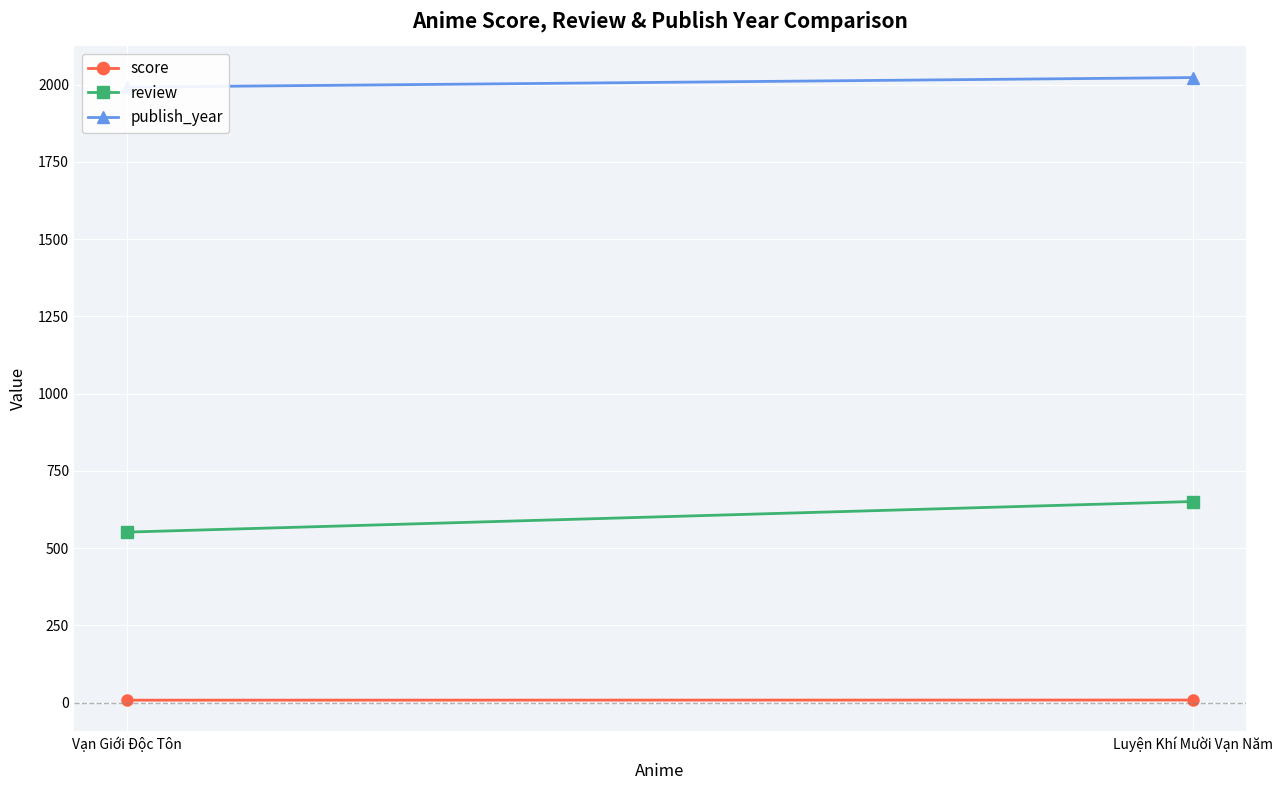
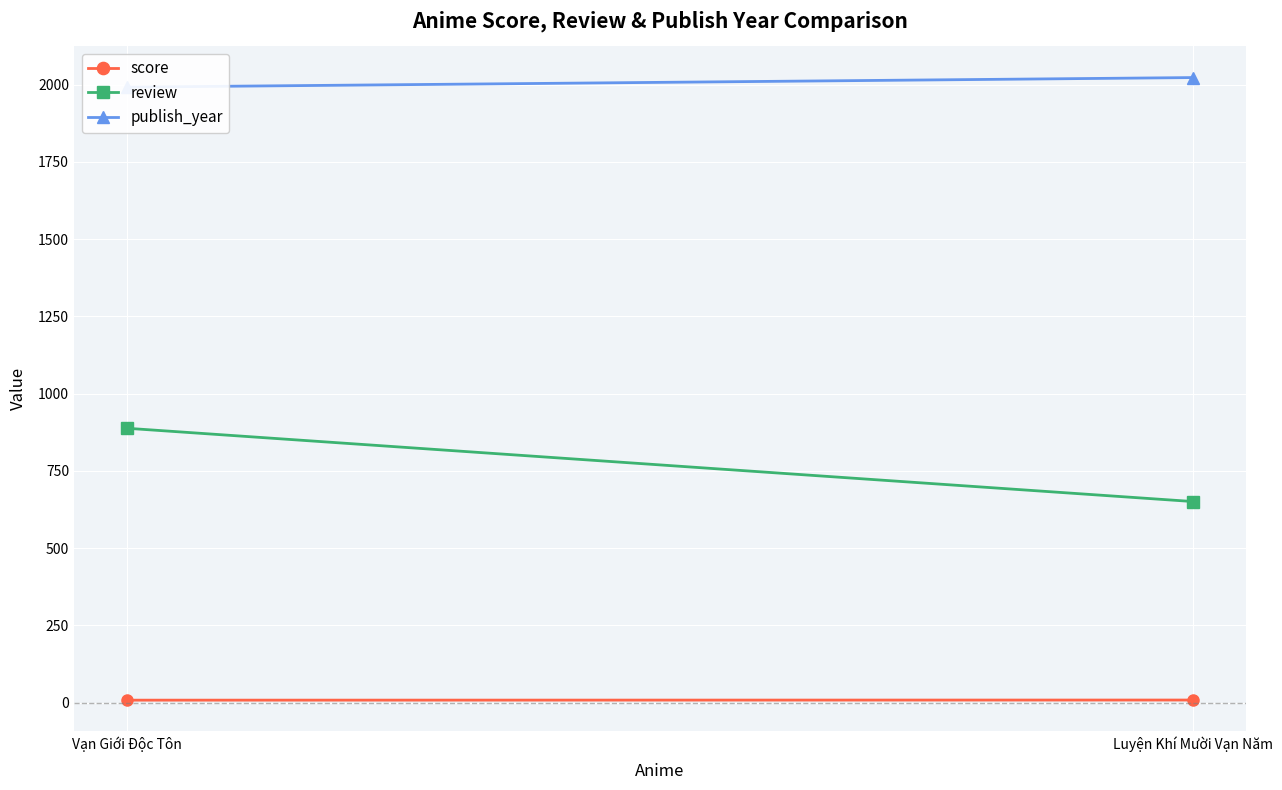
review, Vạn Giới Độc Tôn: 550 -> 890
